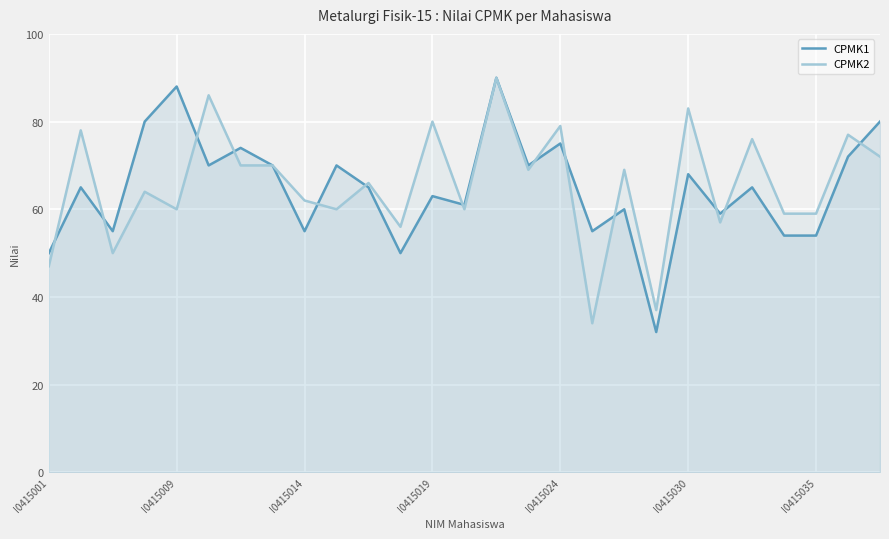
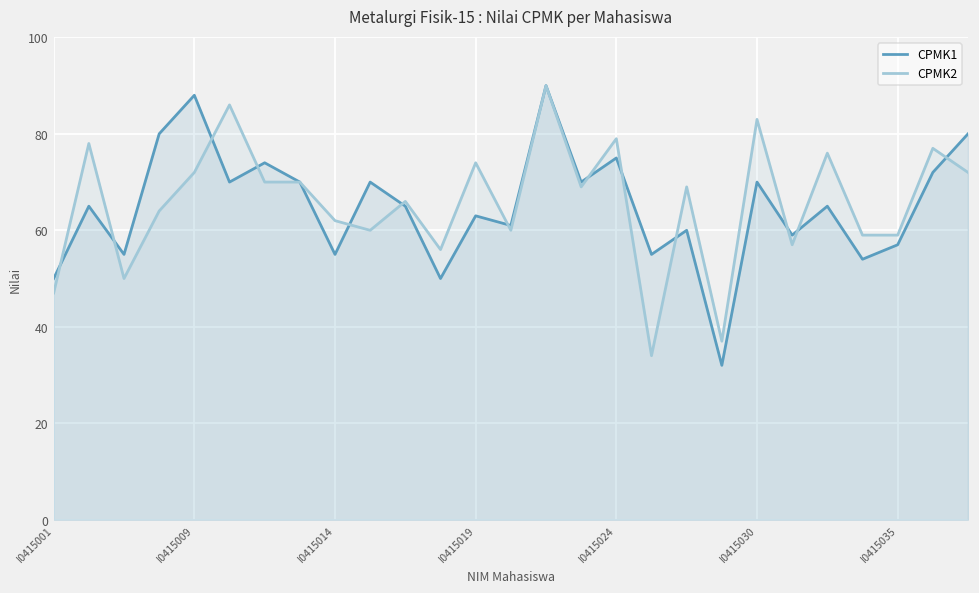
CPMK2, I0415009: 60 -> 72
CPMK2, I0415019: 80 -> 74
CPMK1, I0415030: 68 -> 70
CPMK1, I0415035: 54 -> 57
